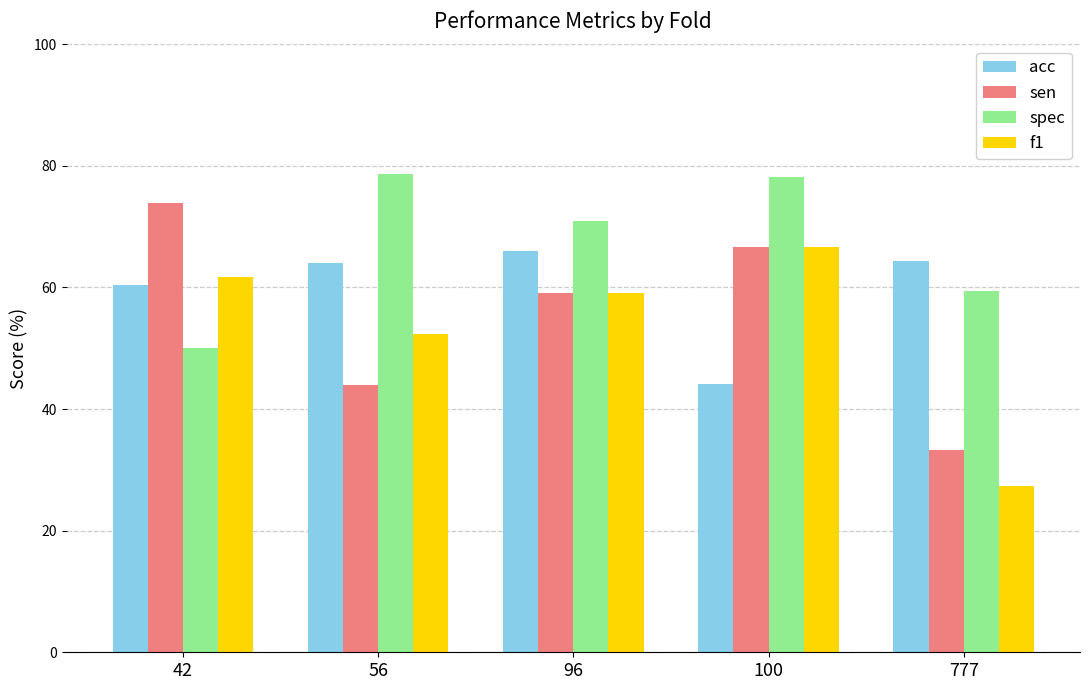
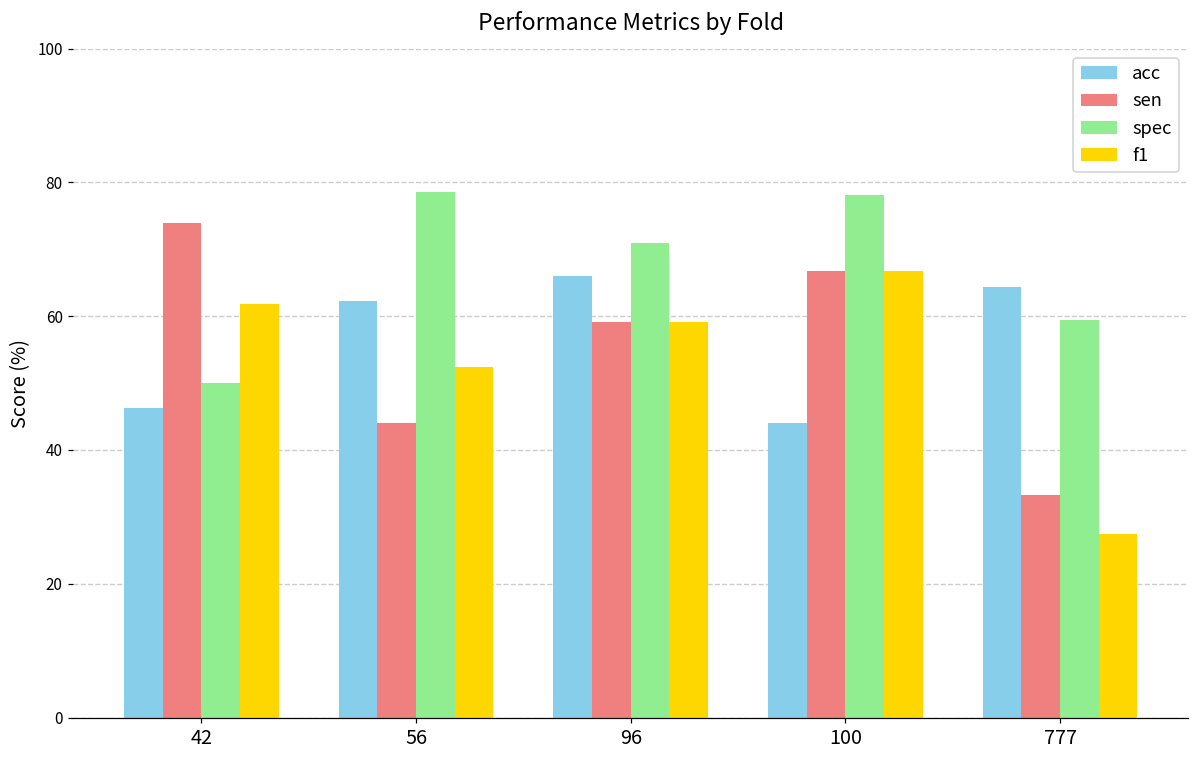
acc, 42: 60 -> 46
acc, 56: 64 -> 62
